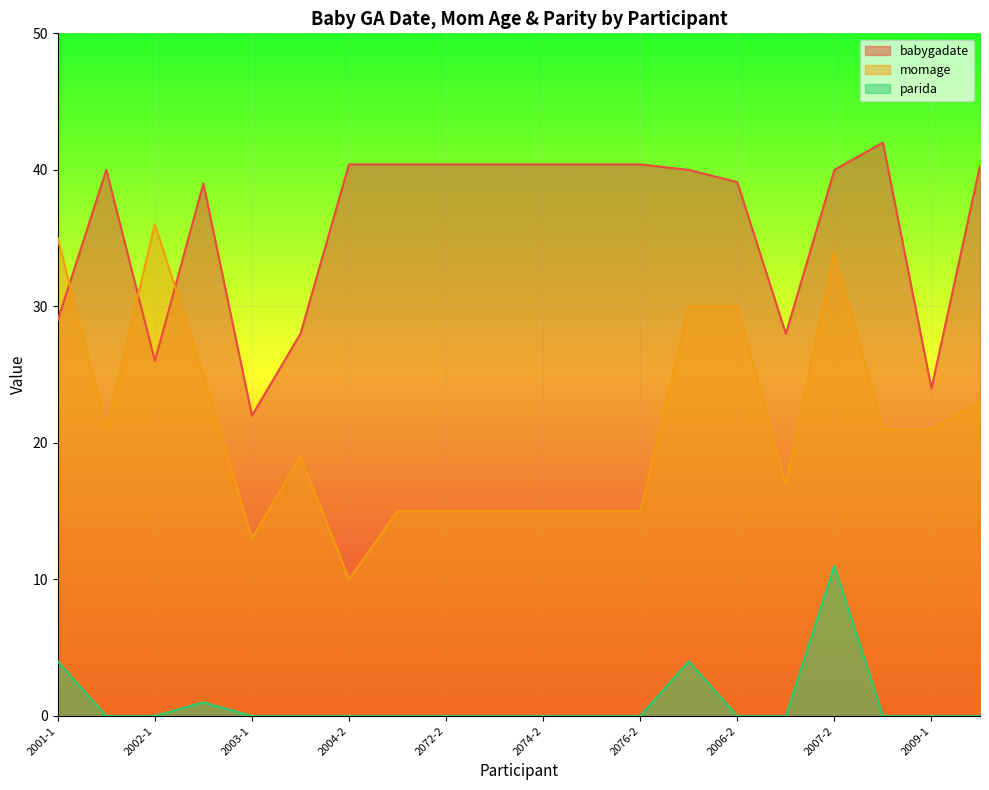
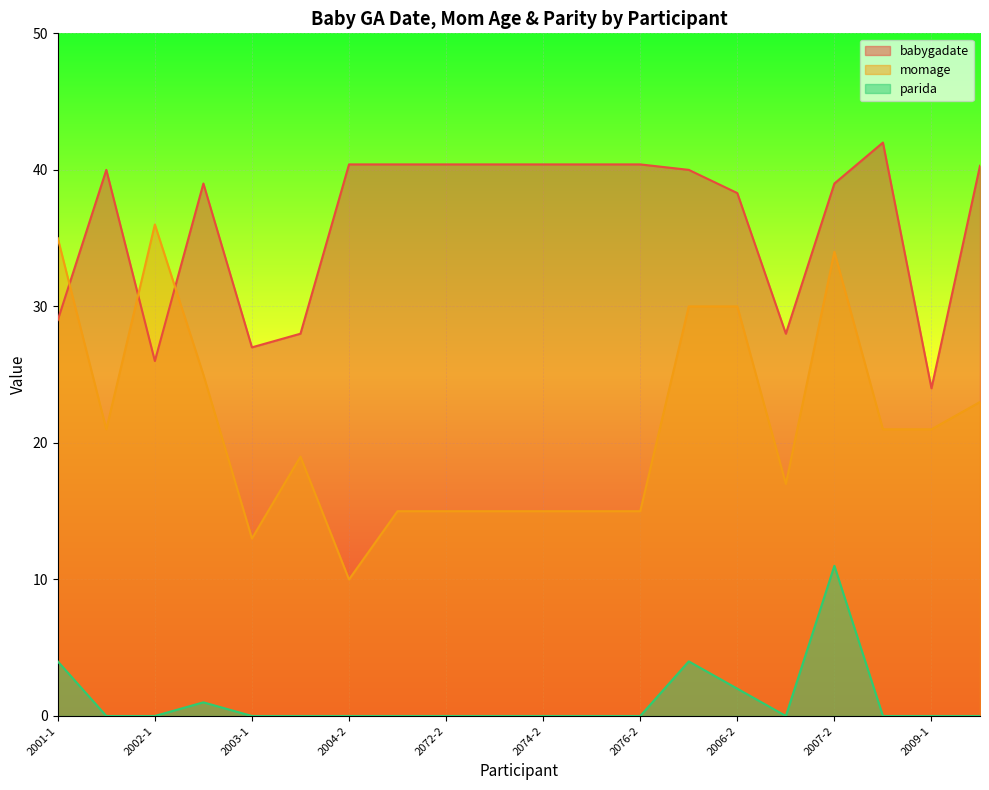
babygadate, 2003-1: 22 -> 27
babygadate, 2006-2: 39.1 -> 38.3
parida, 2006-2: 0 -> 2
babygadate, 2007-2: 40 -> 39
